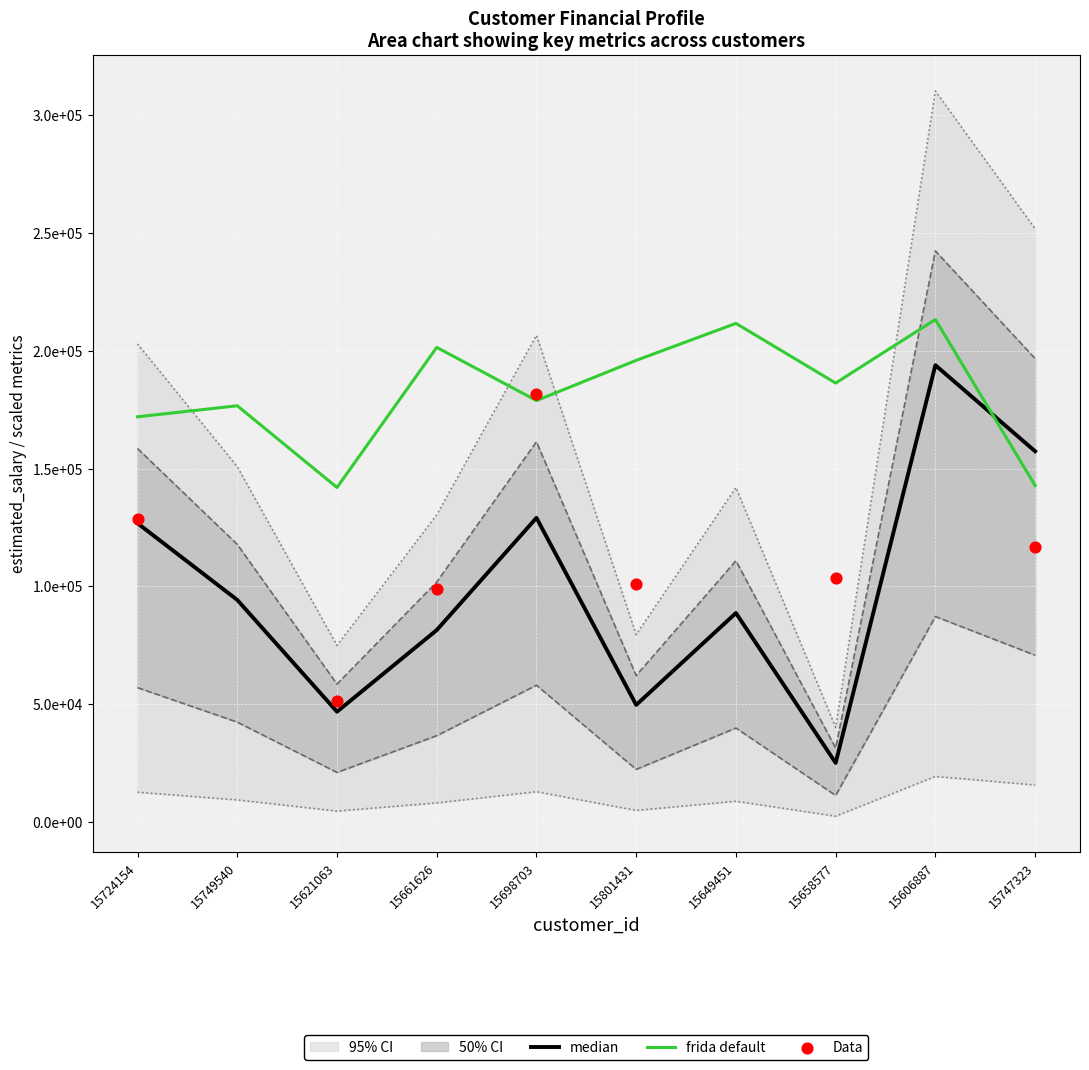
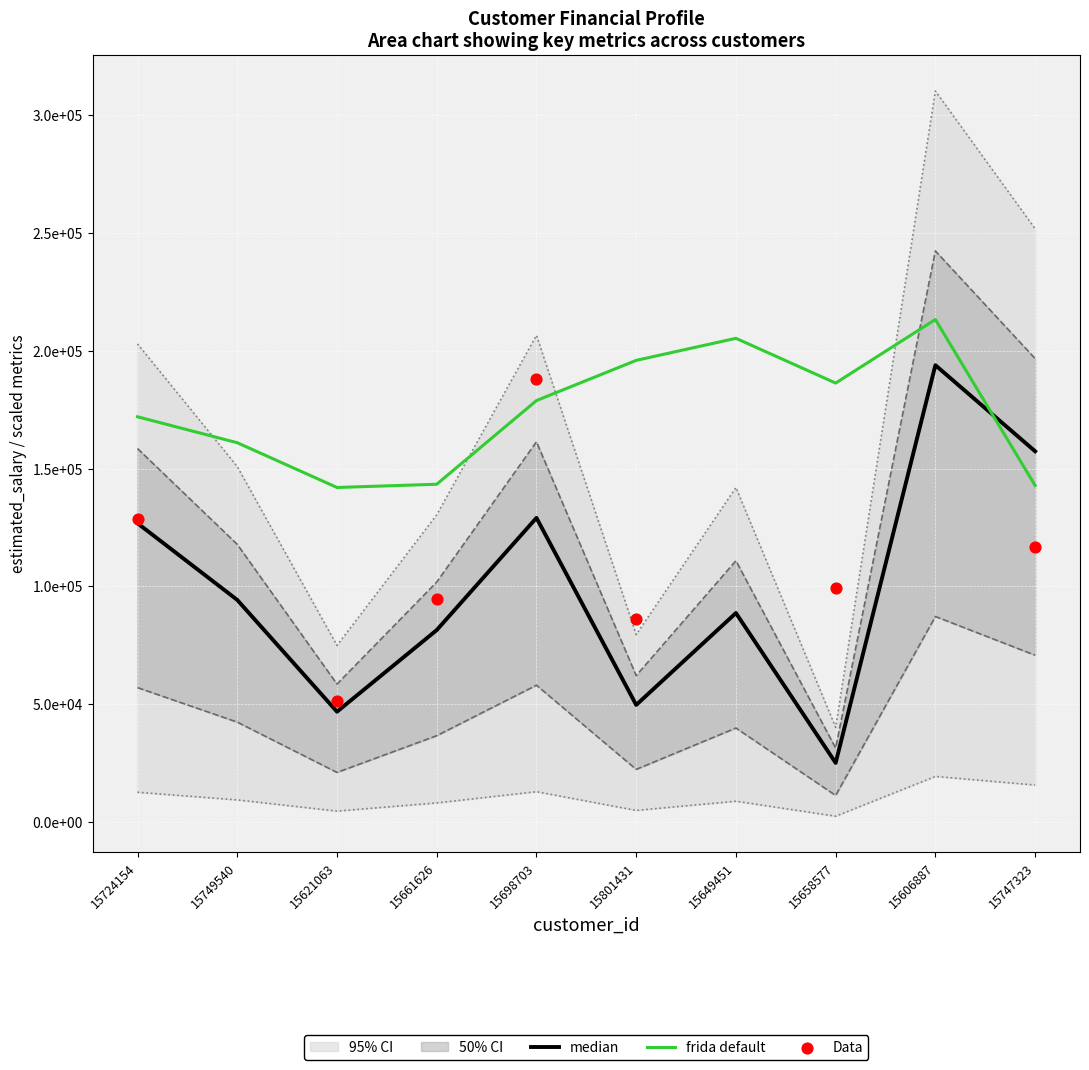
frida default, 15749540: 177000 -> 161000
frida default, 15661626: 201000 -> 143000
Data, 15661626: 99000 -> 95000
Data, 15698703: 182000 -> 188000
Data, 15801431: 101000 -> 86000
frida default, 15649451: 212000 -> 205000
Data, 15658577: 103000 -> 100000
